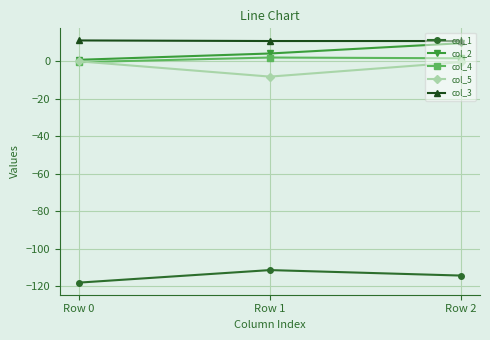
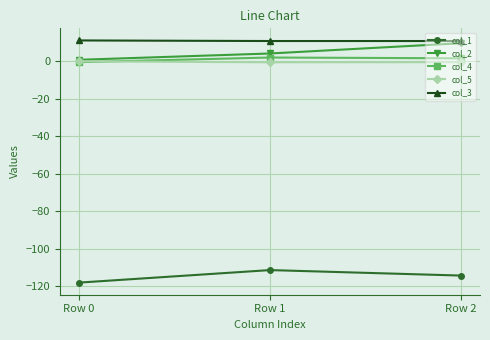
col_5, Row 1: -8 -> -1
